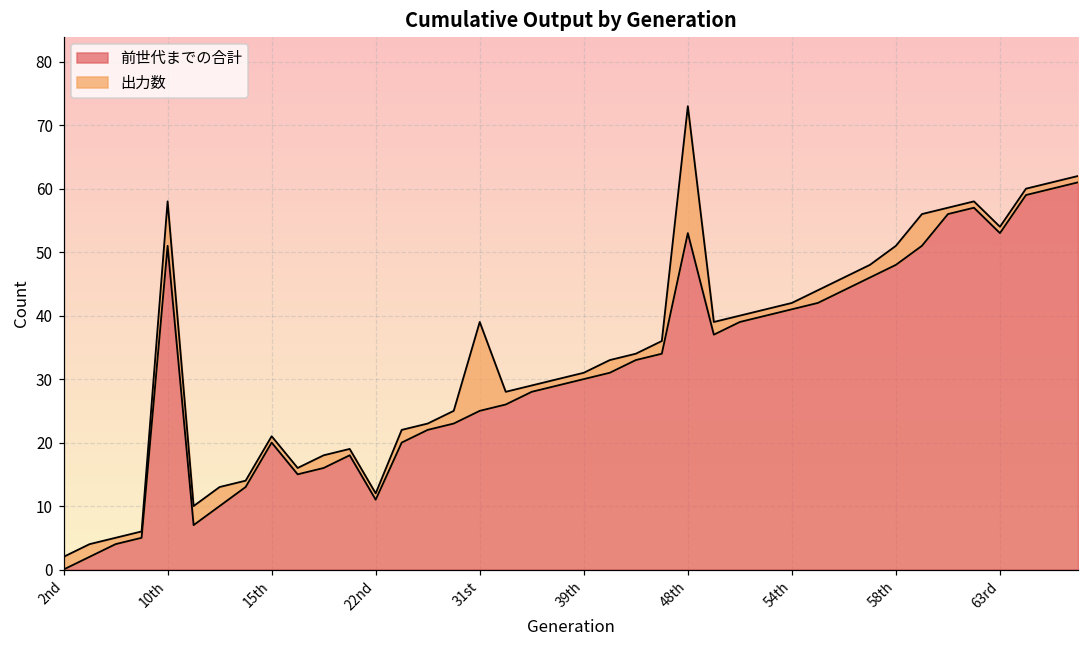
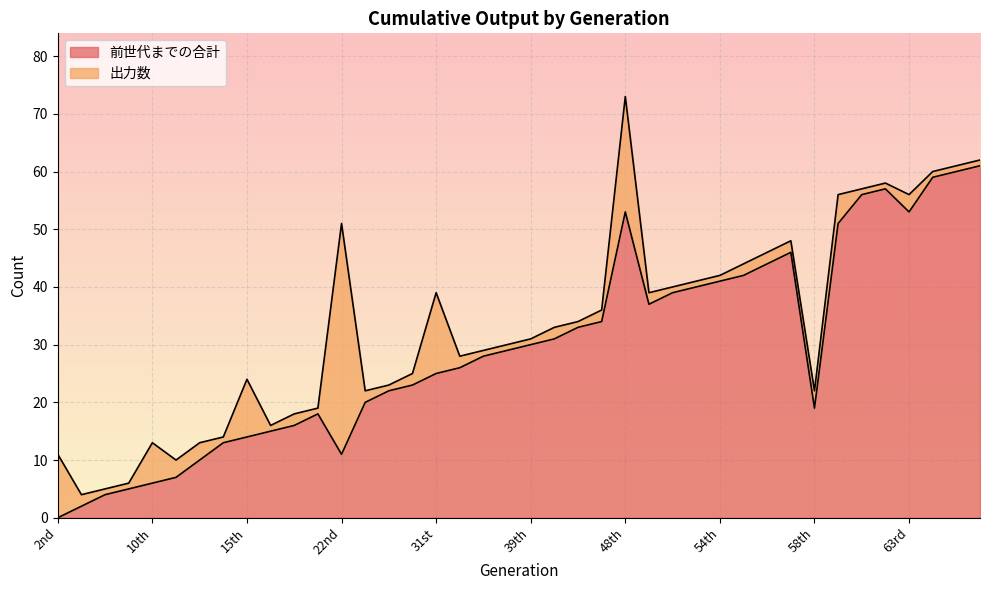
出力数, 2nd: 2 -> 11
前世代までの合計, 10th: 51 -> 6
前世代までの合計, 15th: 20 -> 14
出力数, 15th: 1 -> 10
出力数, 22nd: 1 -> 40
前世代までの合計, 58th: 48 -> 19
出力数, 63rd: 1 -> 3
